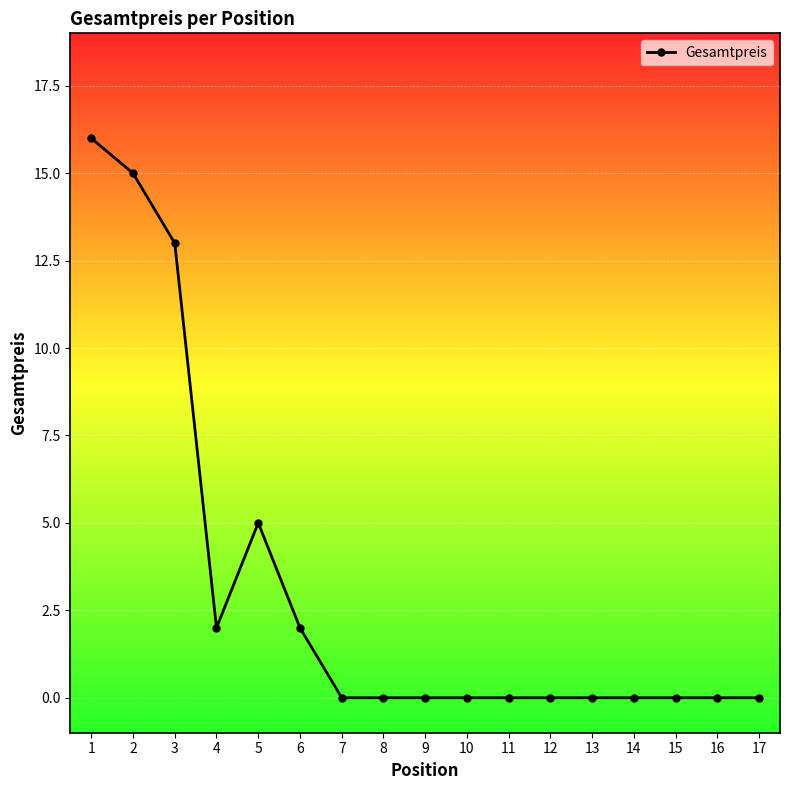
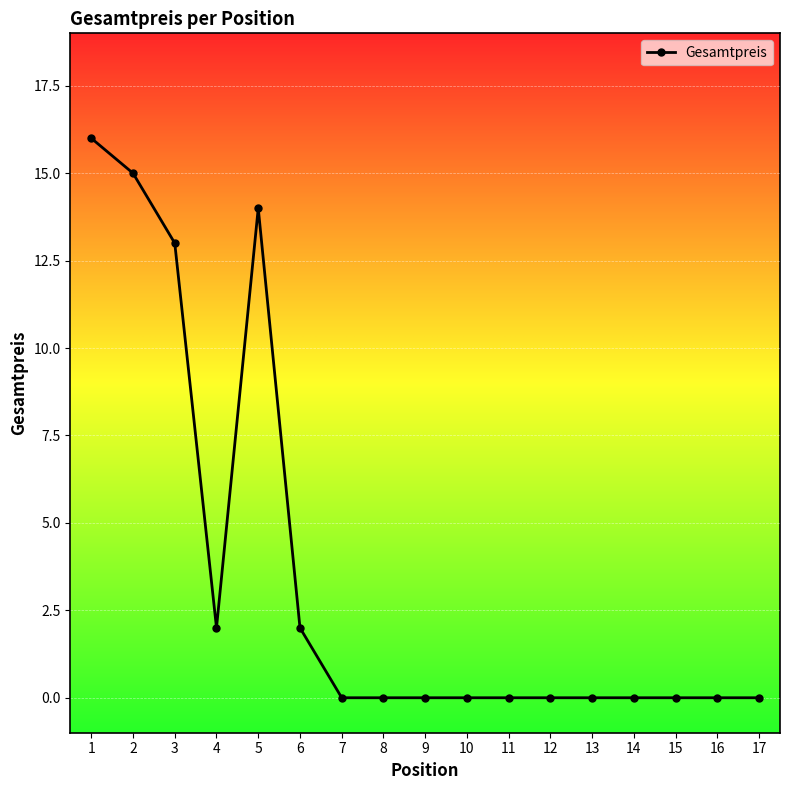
5: 5 -> 14
